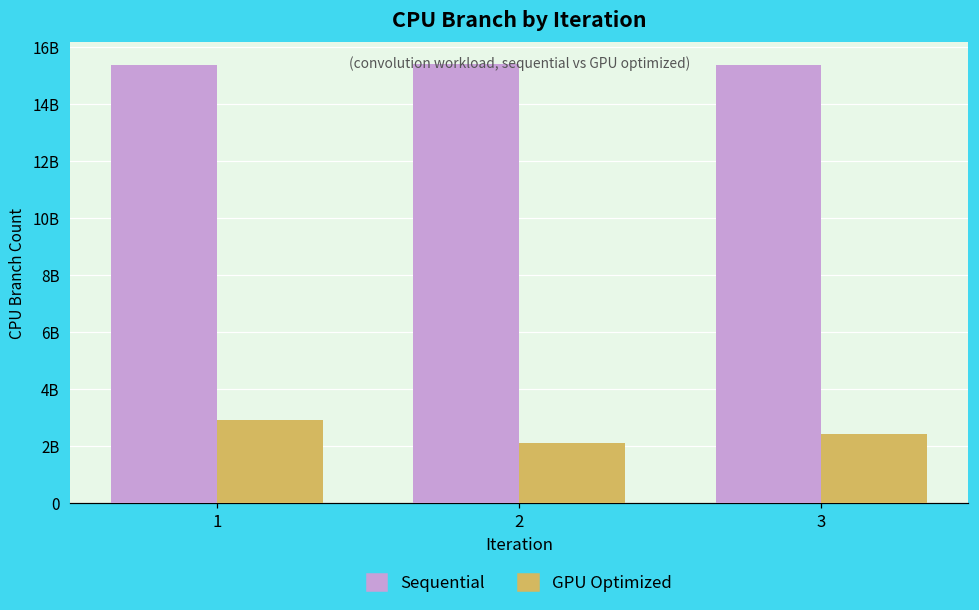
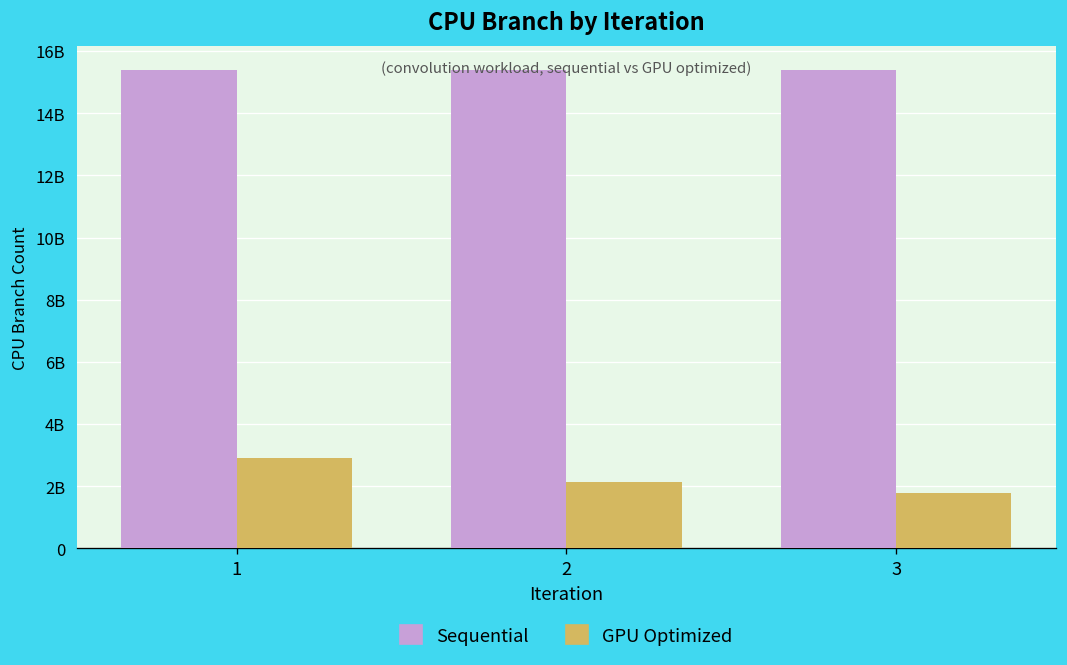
GPU Optimized, 3: 2400000000 -> 1800000000
